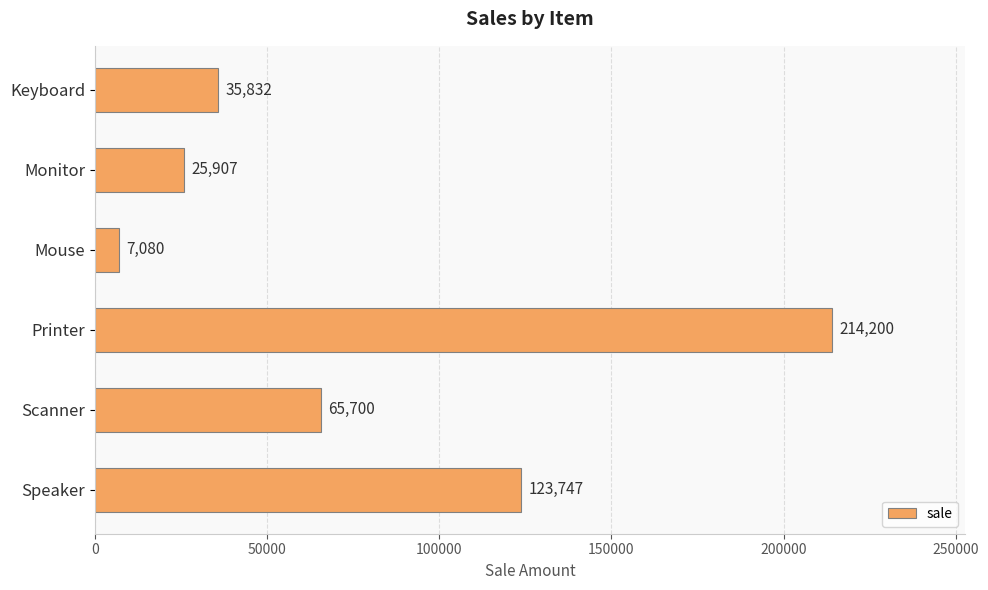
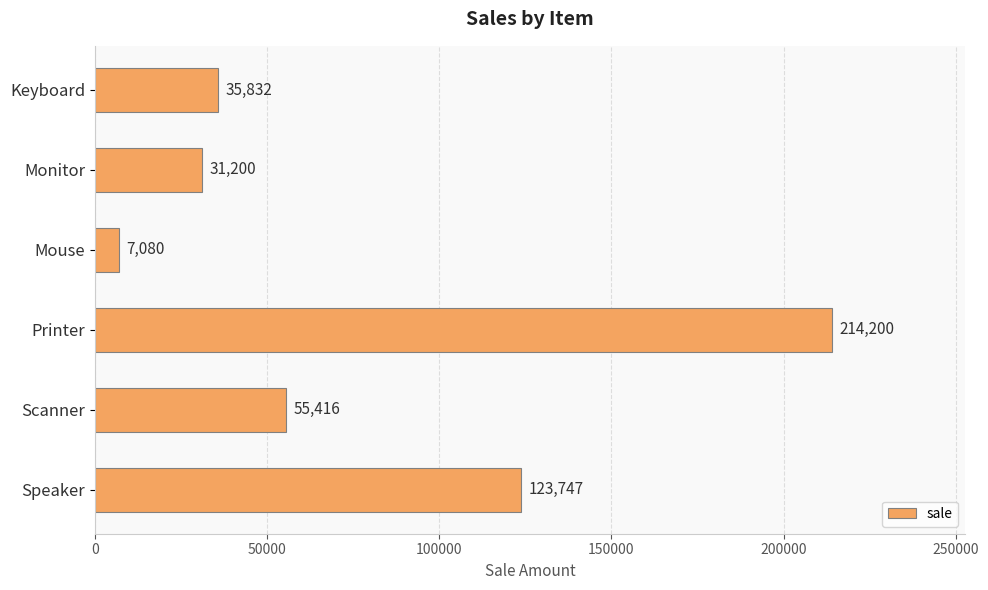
Monitor: 25,907 -> 31,200
Scanner: 65,700 -> 55,416
